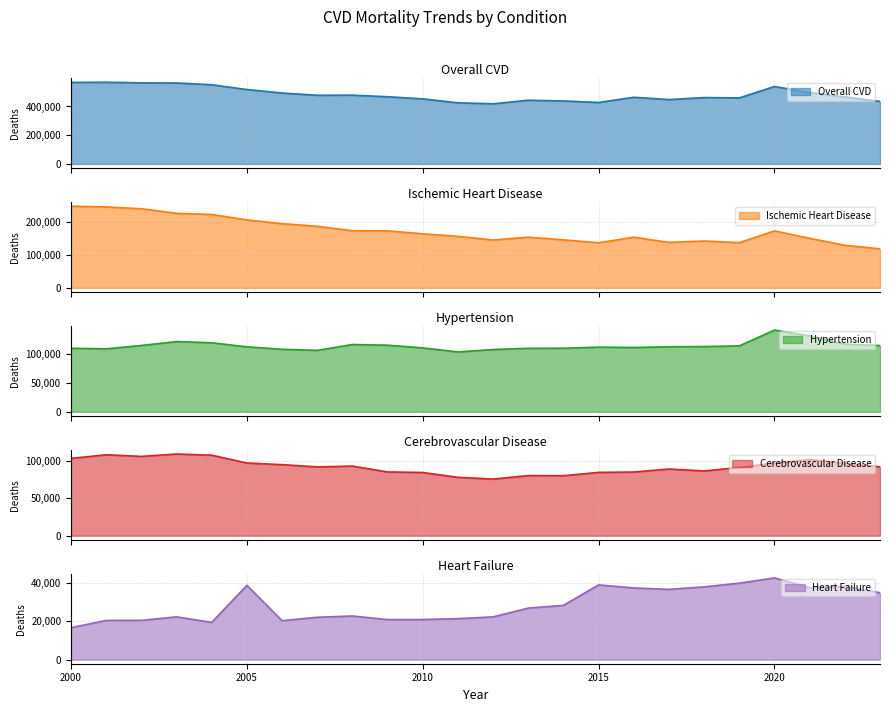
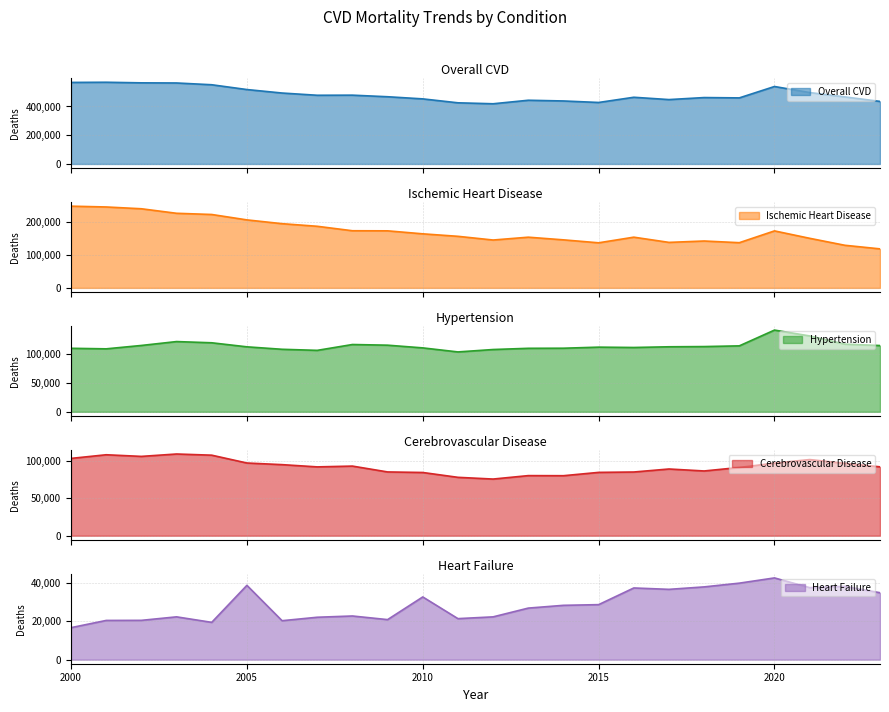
Heart Failure, 2010: 21,000 -> 33,000
Heart Failure, 2015: 39,000 -> 29,000
